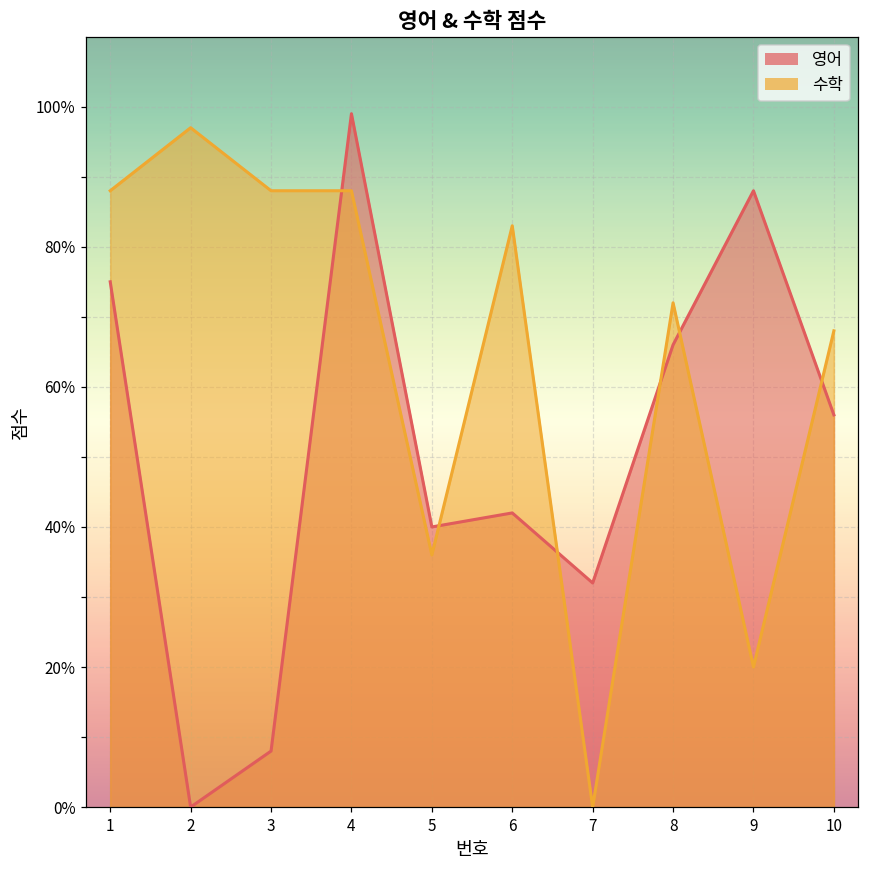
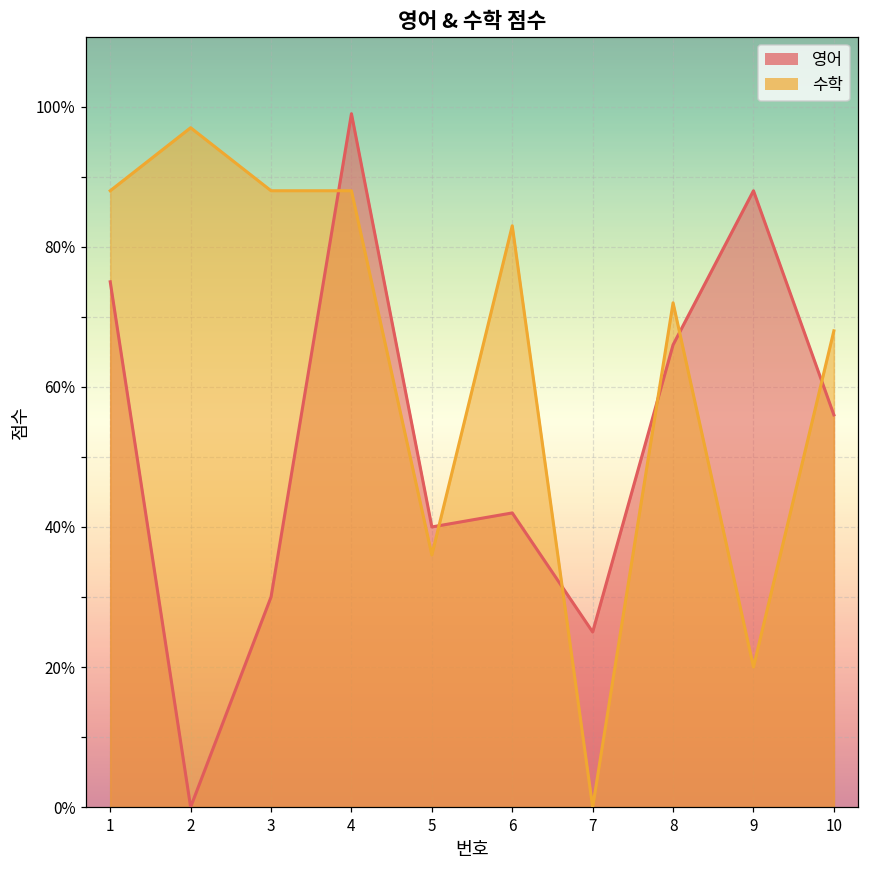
영어, 3: 8% -> 30%
영어, 7: 32% -> 25%
